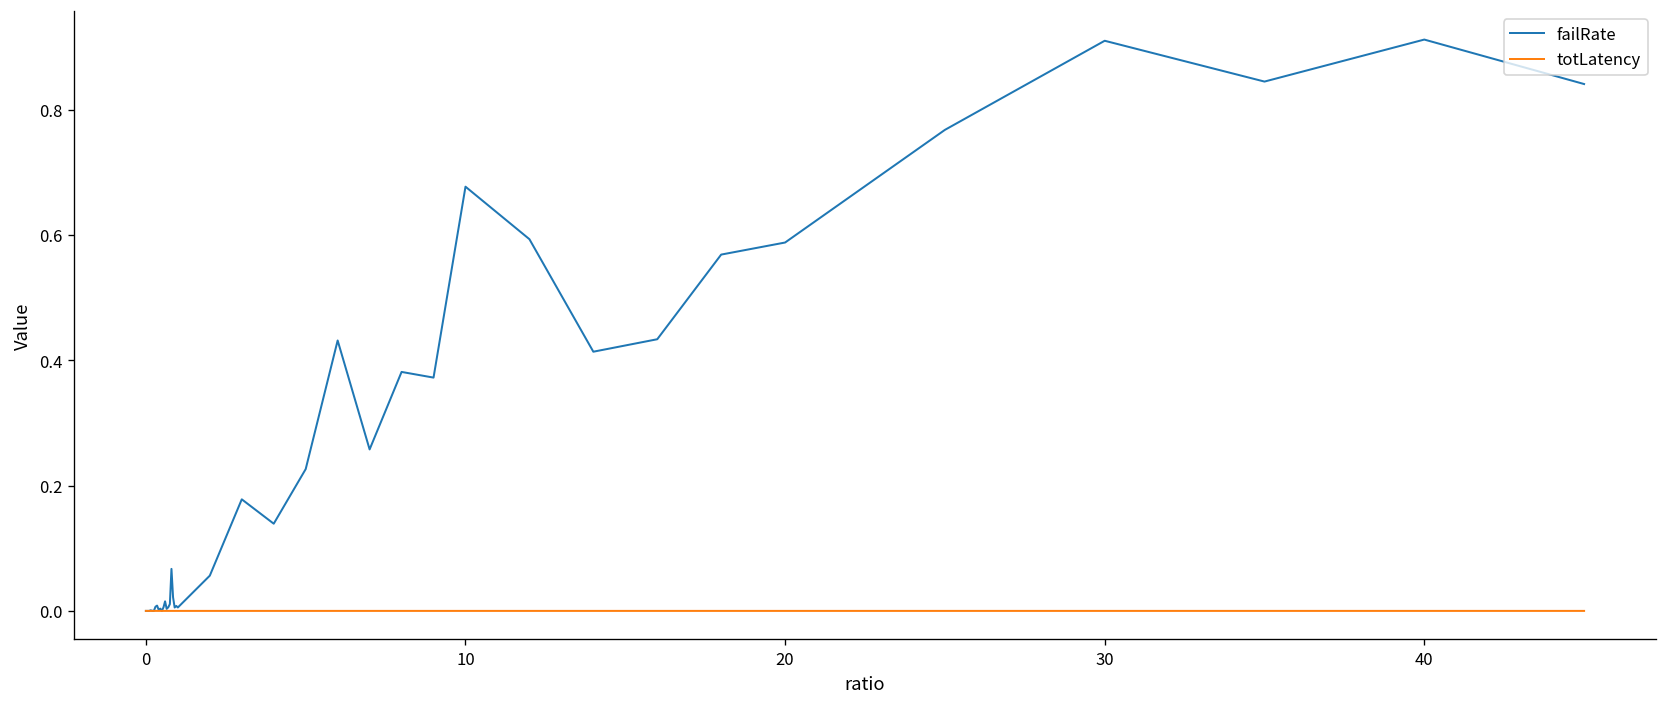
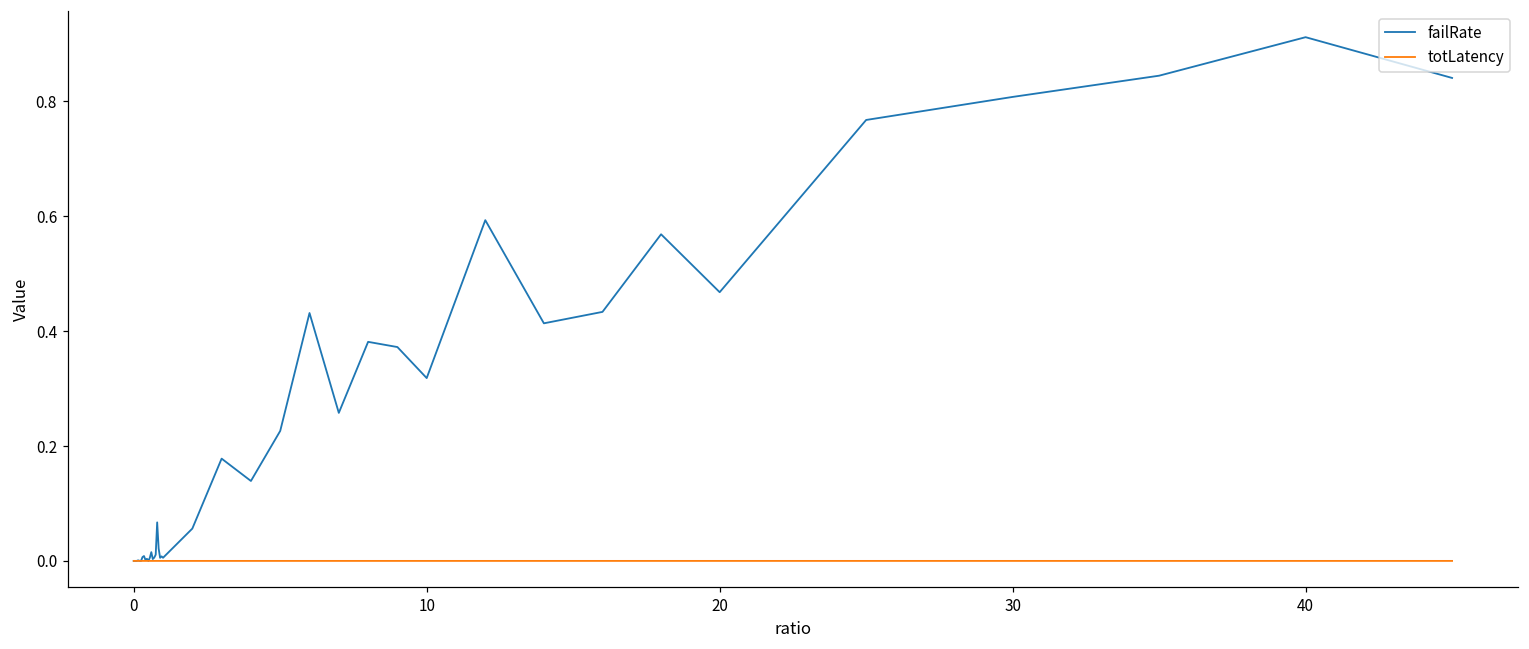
failRate, 10: 0.68 -> 0.32
failRate, 20: 0.59 -> 0.47
failRate, 30: 0.91 -> 0.81
